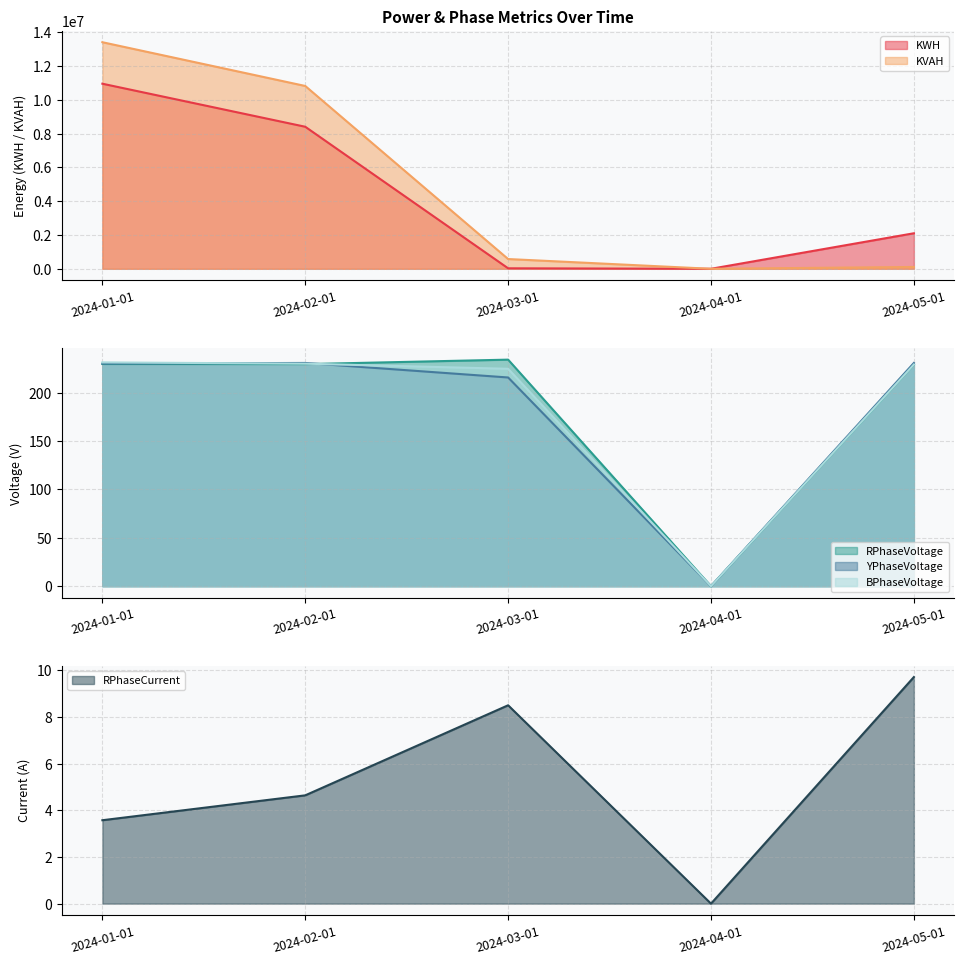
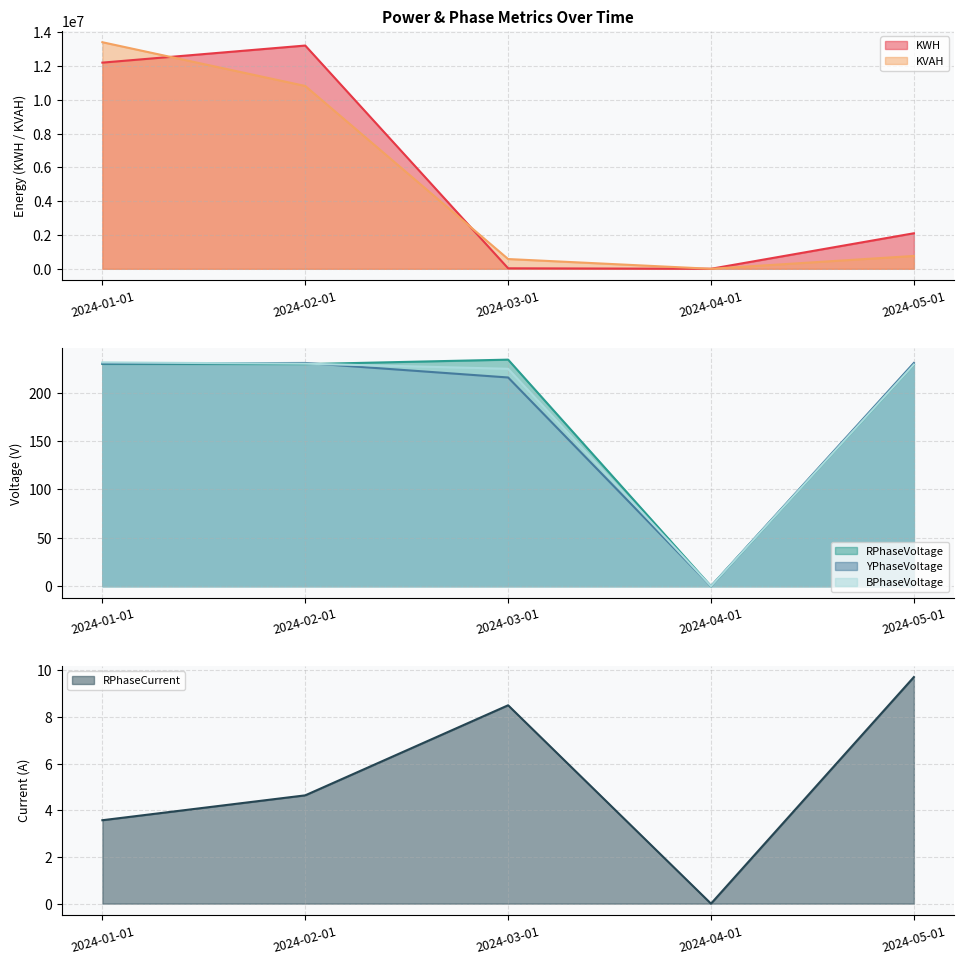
Power & Phase Metrics Over Time, KWH, 2024-01-01: 11000000 -> 12200000
Power & Phase Metrics Over Time, KWH, 2024-02-01: 8400000 -> 13200000
Power & Phase Metrics Over Time, KVAH, 2024-05-01: 100000 -> 800000
